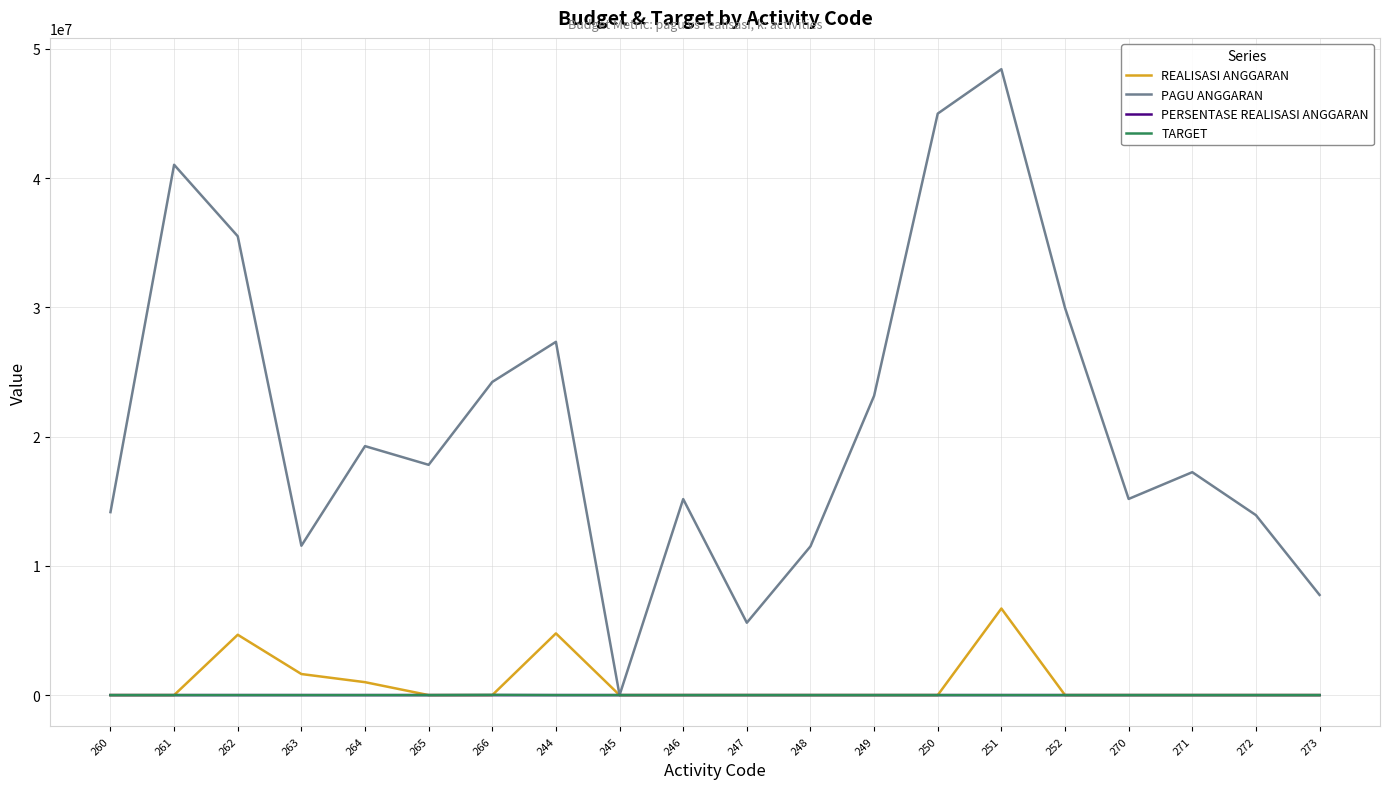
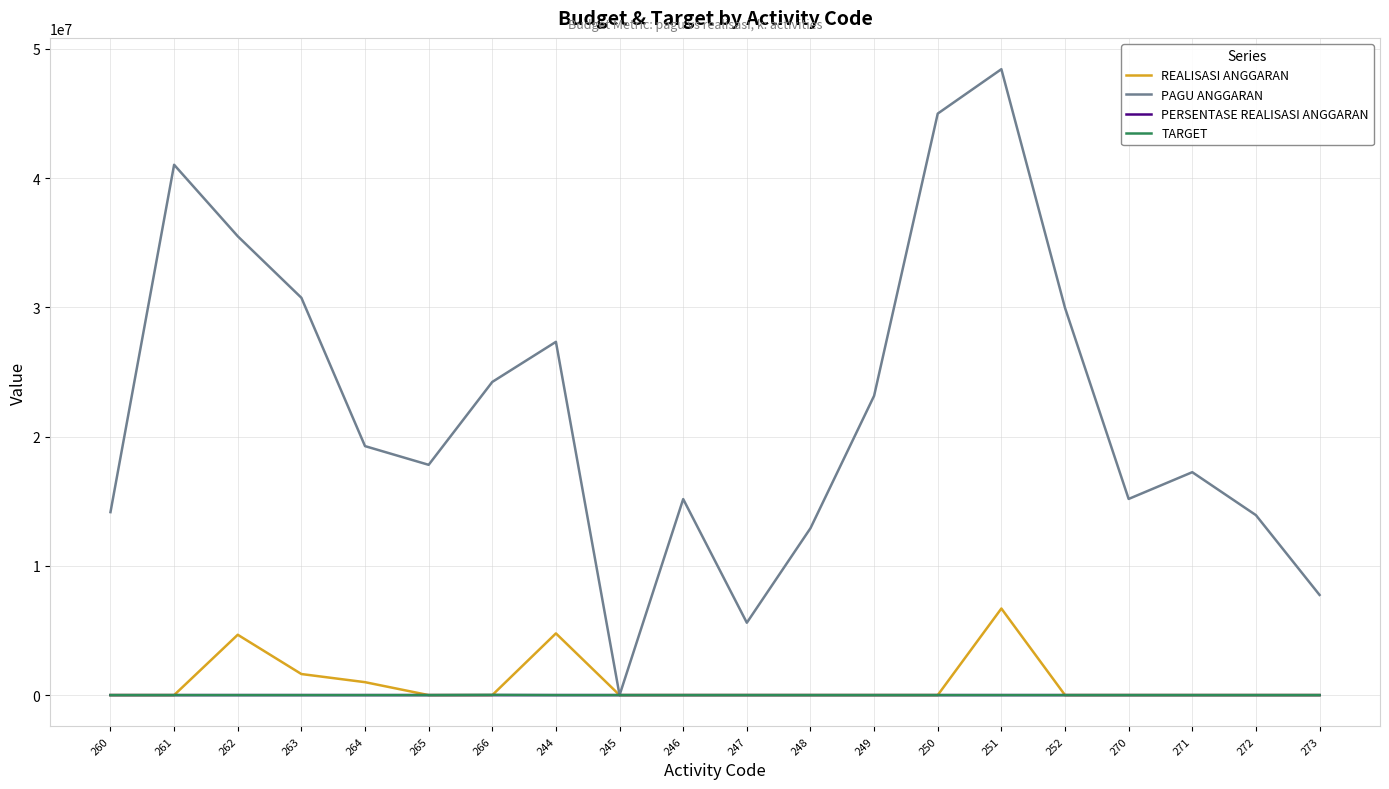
PAGU ANGGARAN, 263: 11600000 -> 30700000
PAGU ANGGARAN, 248: 11500000 -> 12900000
